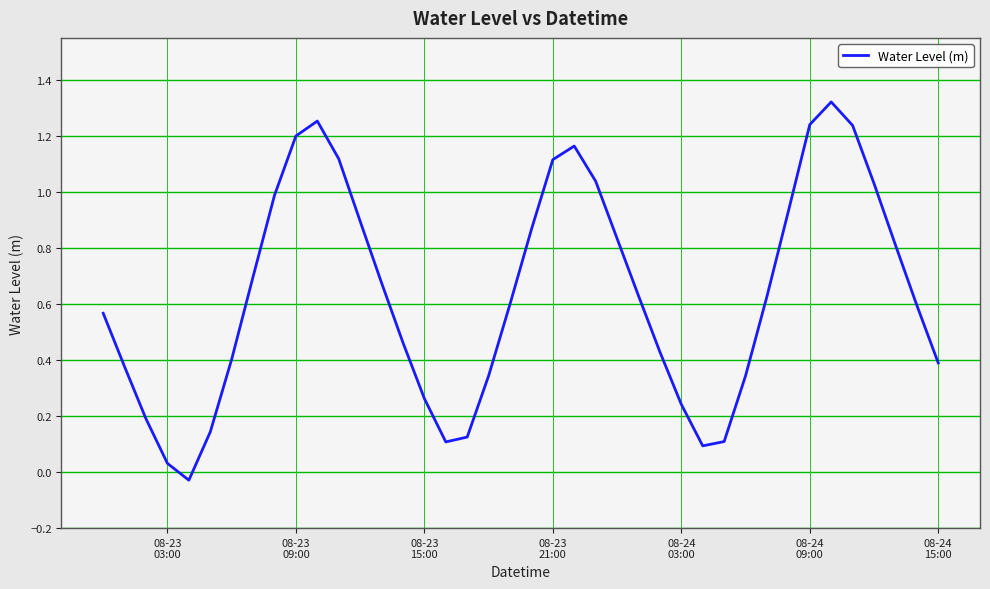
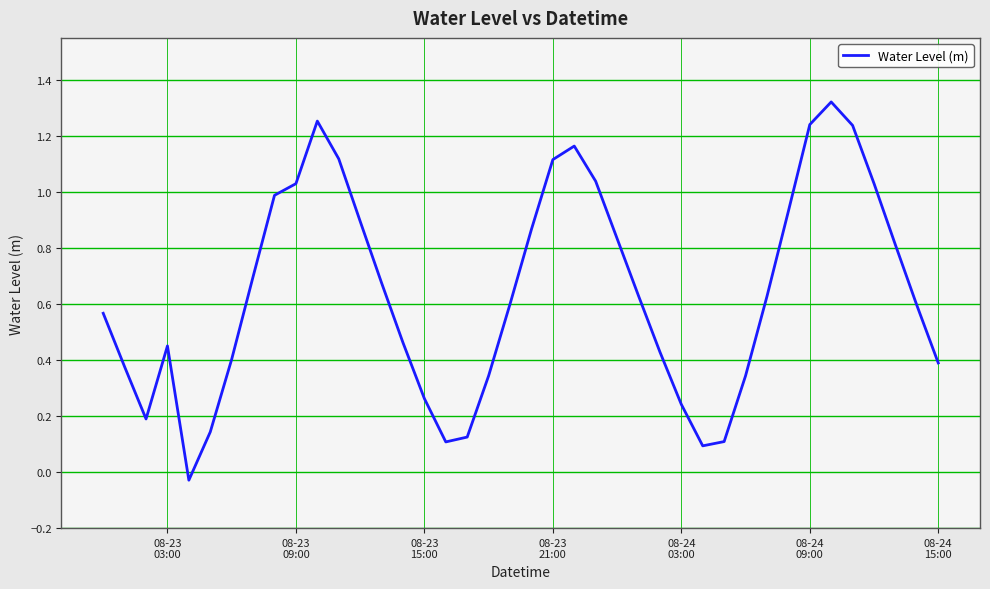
08-23 03:00: 0.03 -> 0.45
08-23 09:00: 1.20 -> 1.03
